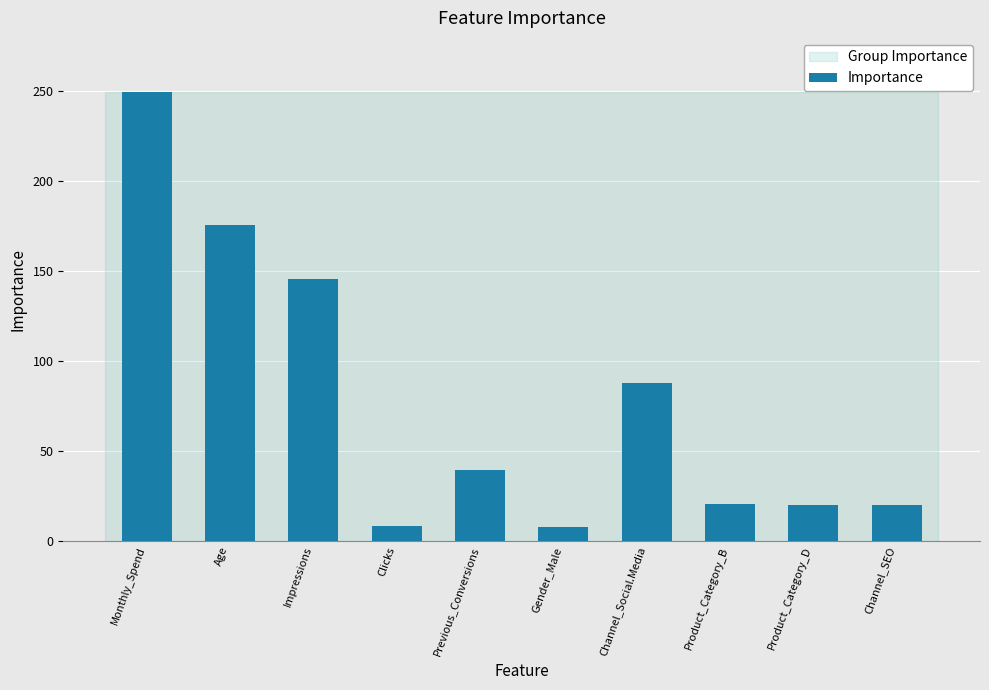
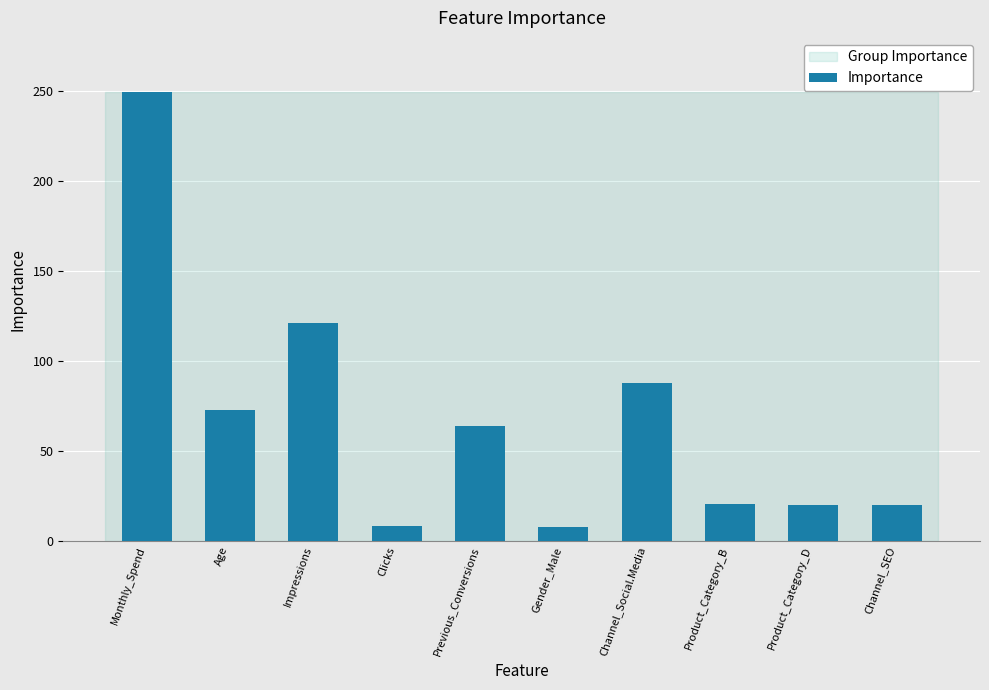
Importance, Age: 176 -> 73
Importance, Impressions: 146 -> 121
Importance, Previous_Conversions: 39 -> 64
